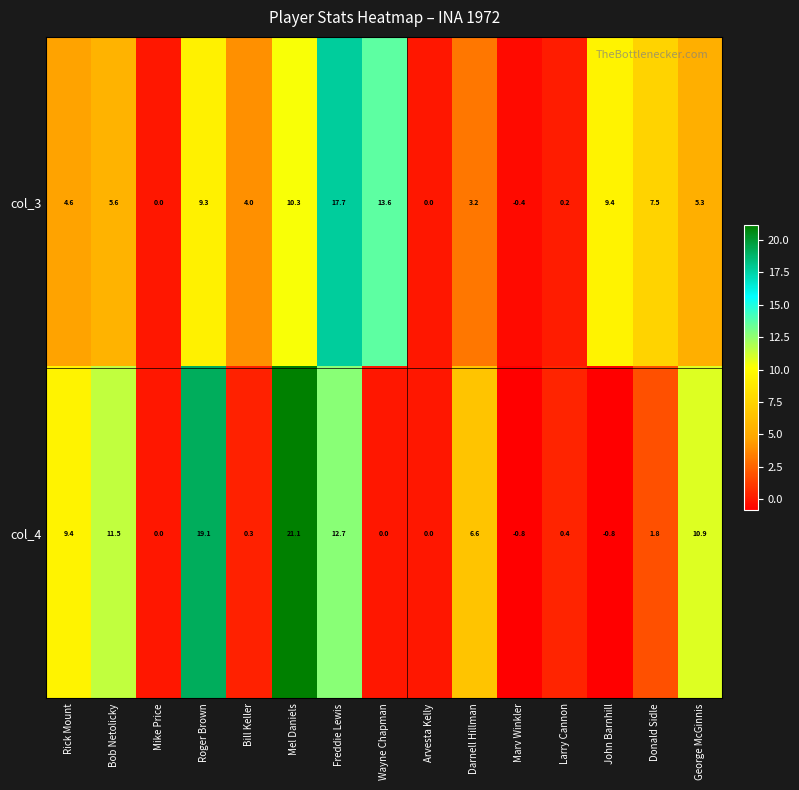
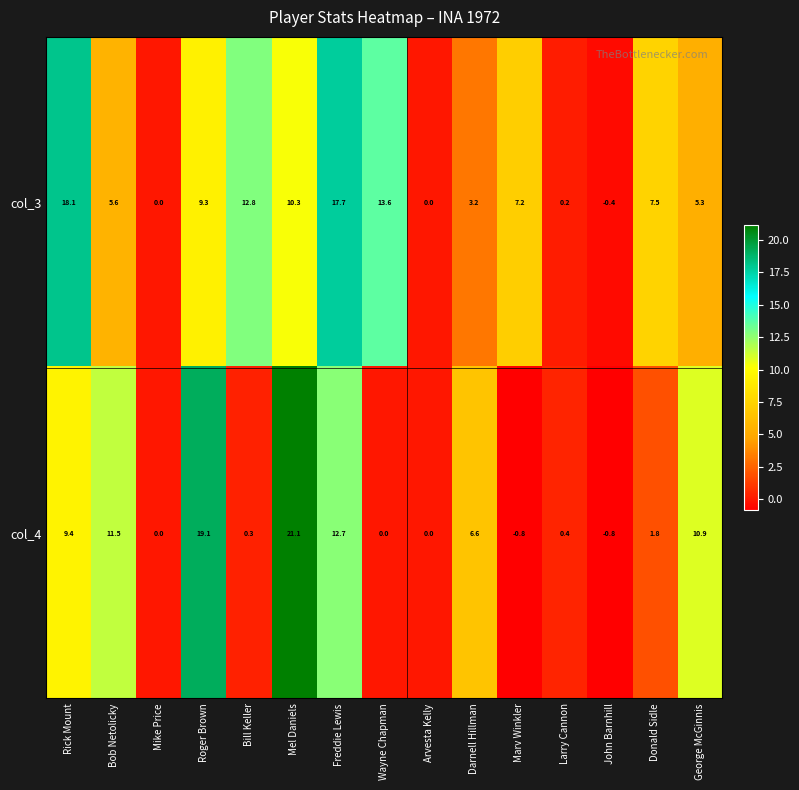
col_3, Rick Mount: 4.6 -> 18.1
col_3, Bill Keller: 4.0 -> 12.8
col_3, Marv Winkler: -0.4 -> 7.2
col_3, John Barnhill: 9.4 -> -0.4
